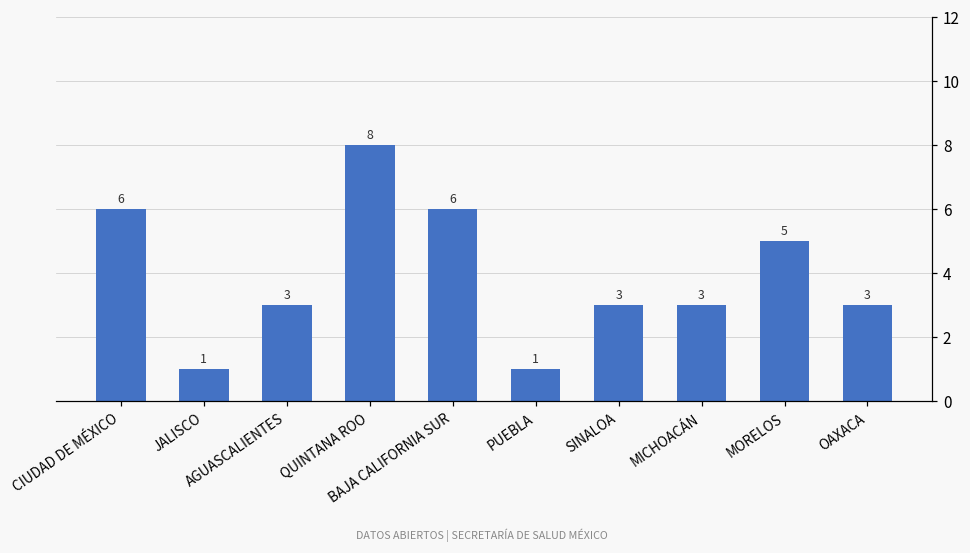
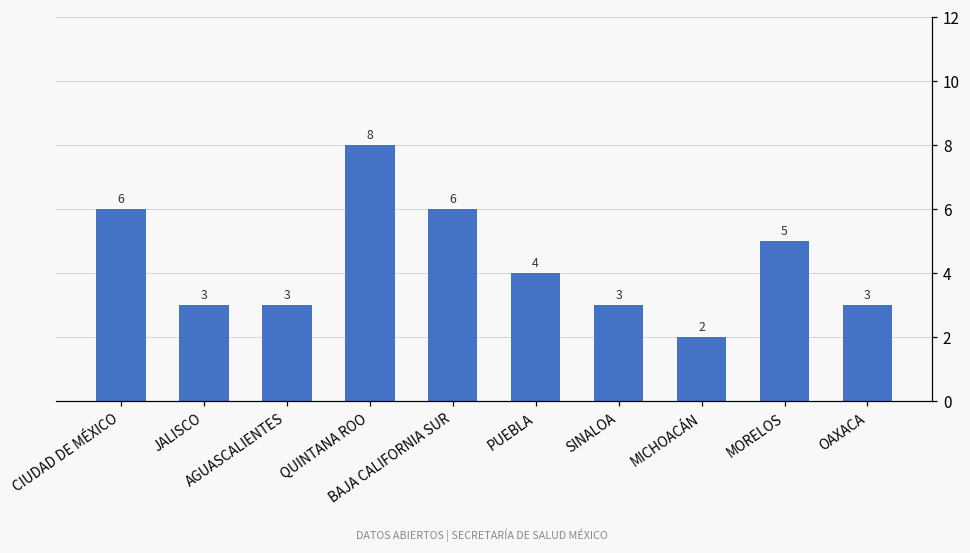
JALISCO: 1 -> 3
PUEBLA: 1 -> 4
MICHOACÁN: 3 -> 2
